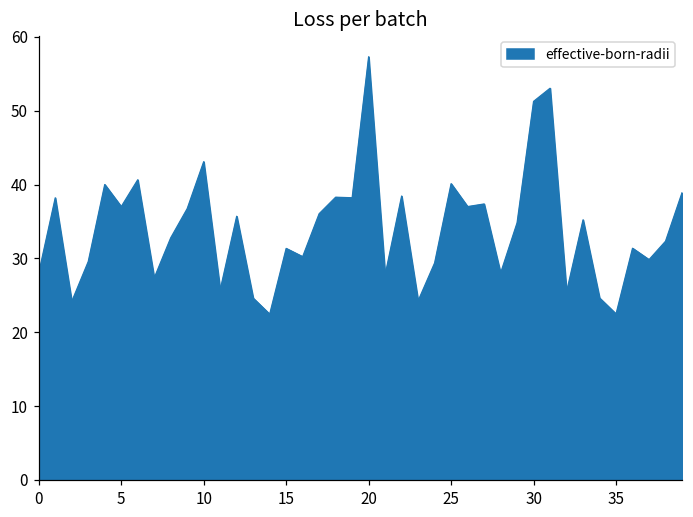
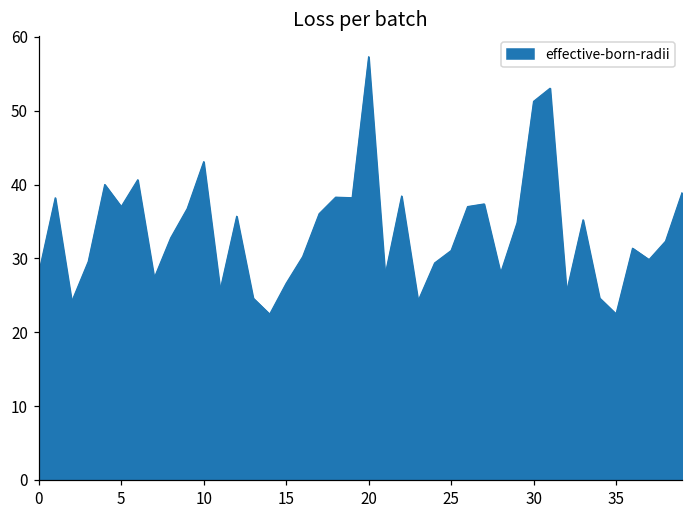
15: 31 -> 27
25: 40 -> 31
